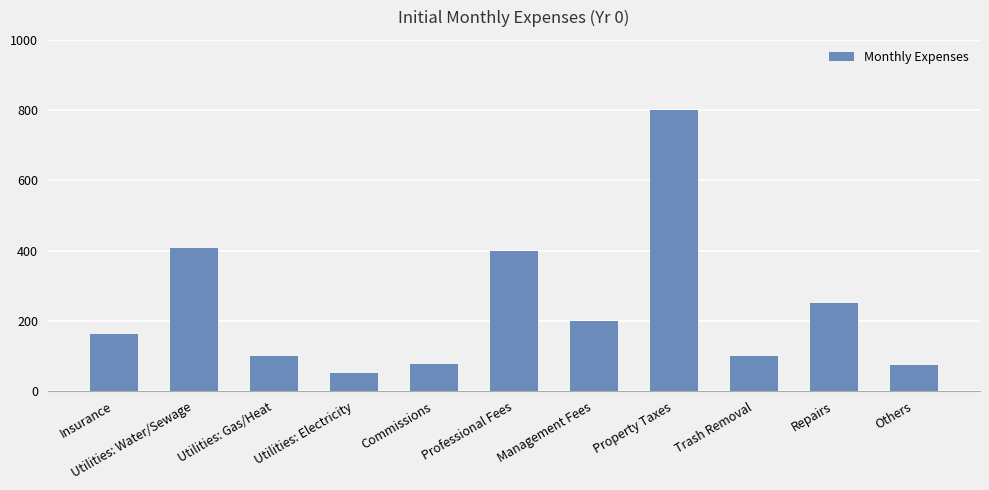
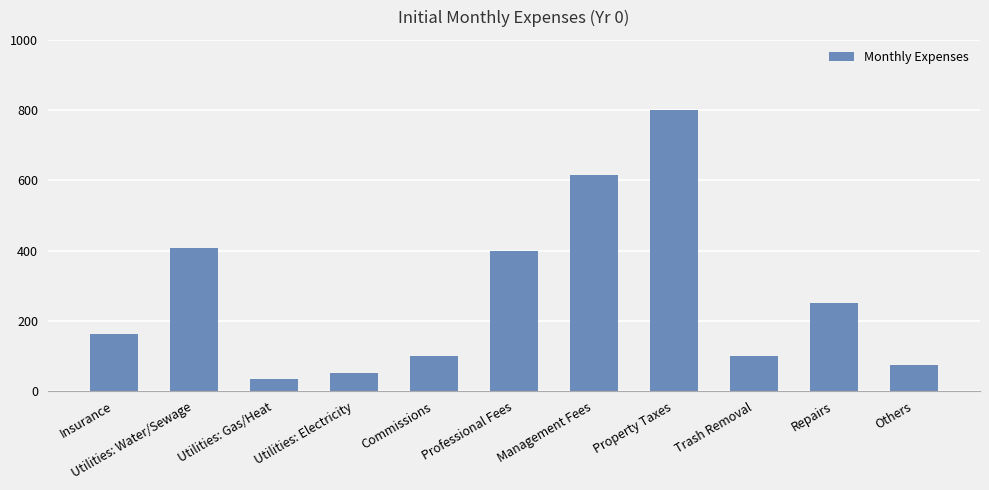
Utilities: Gas/Heat: 100 -> 40
Commissions: 80 -> 100
Management Fees: 200 -> 620
